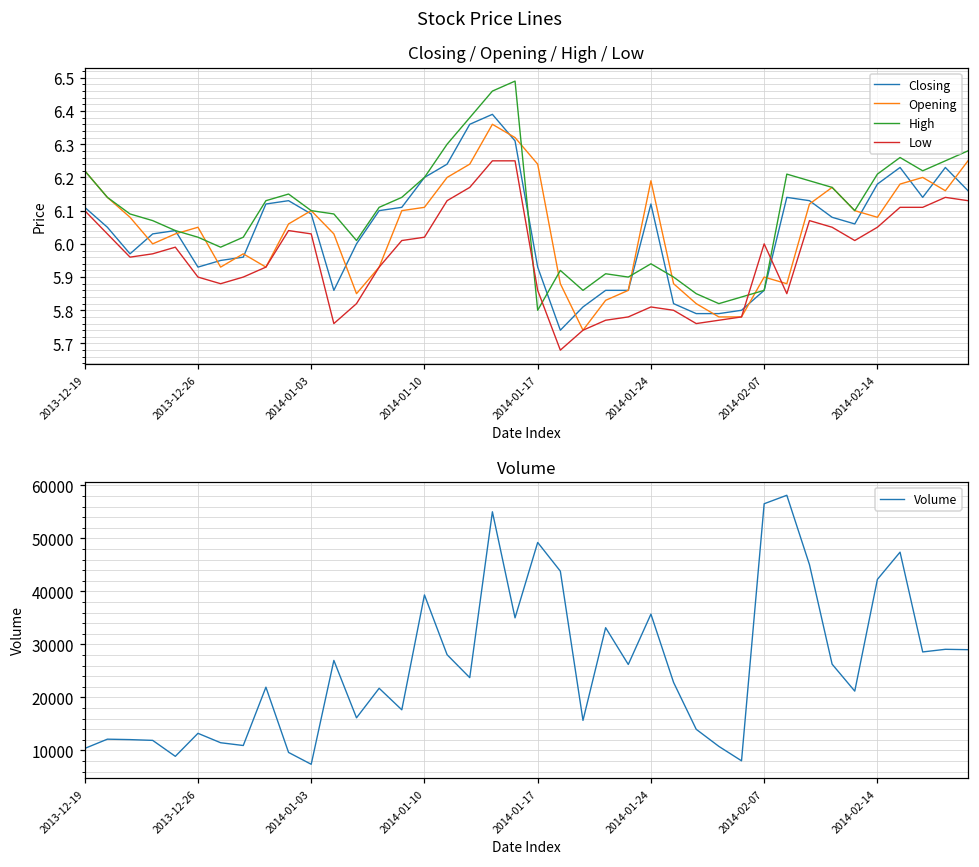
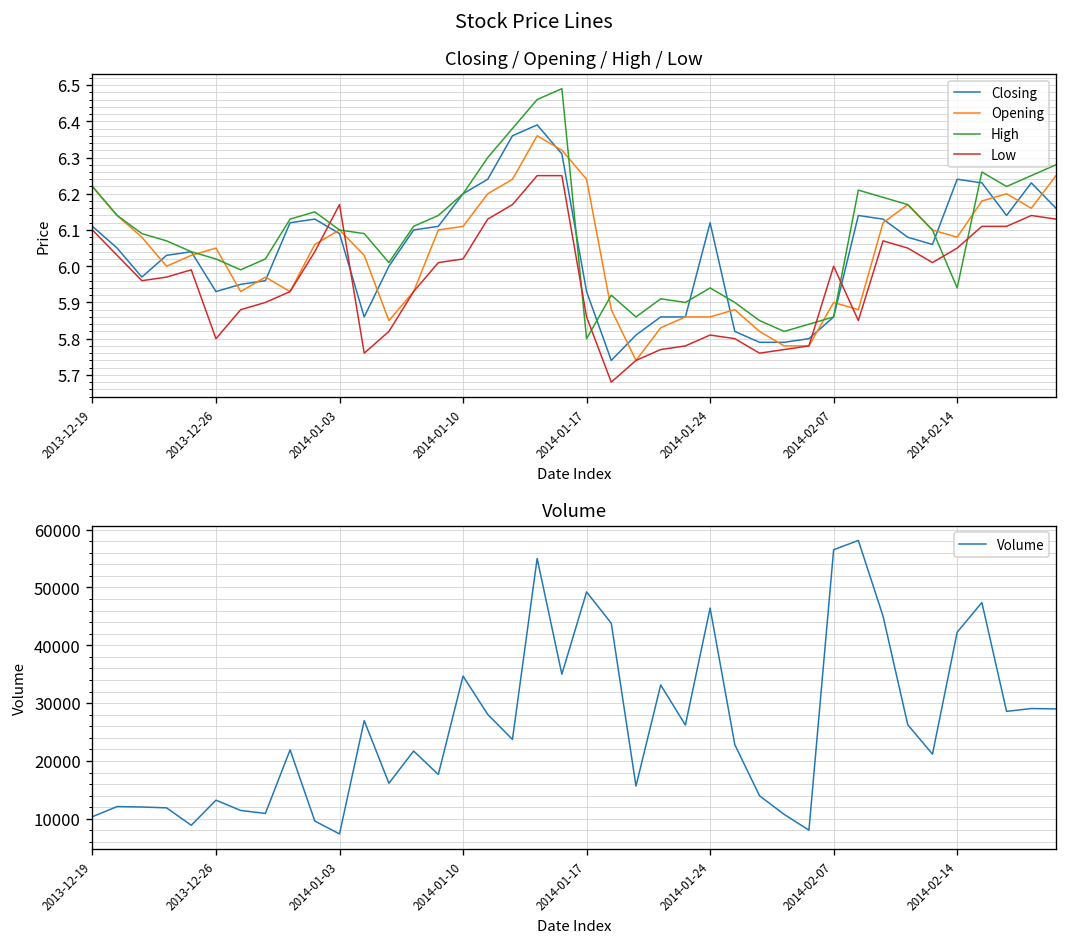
Closing / Opening / High / Low, Low, 2013-12-26: 5.9 -> 5.8
Closing / Opening / High / Low, Low, 2014-01-03: 6.03 -> 6.17
Closing / Opening / High / Low, Opening, 2014-01-24: 6.19 -> 5.86
Closing / Opening / High / Low, Closing, 2014-02-14: 6.18 -> 6.24
Closing / Opening / High / Low, High, 2014-02-14: 6.21 -> 5.94
Volume, 2014-01-10: 39000 -> 35000
Volume, 2014-01-24: 36000 -> 46000
